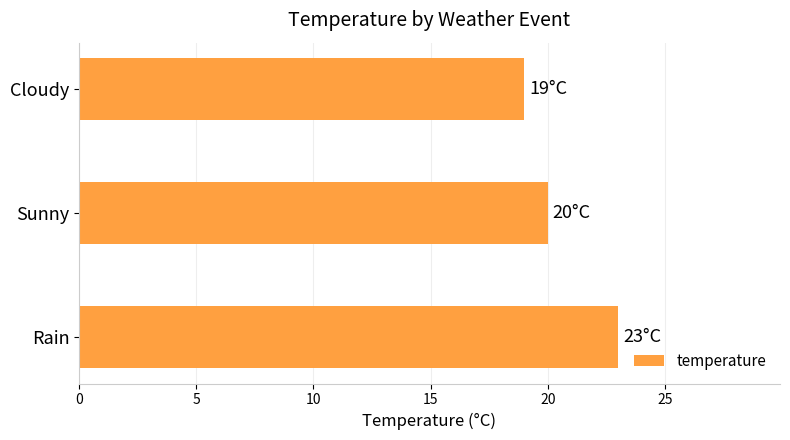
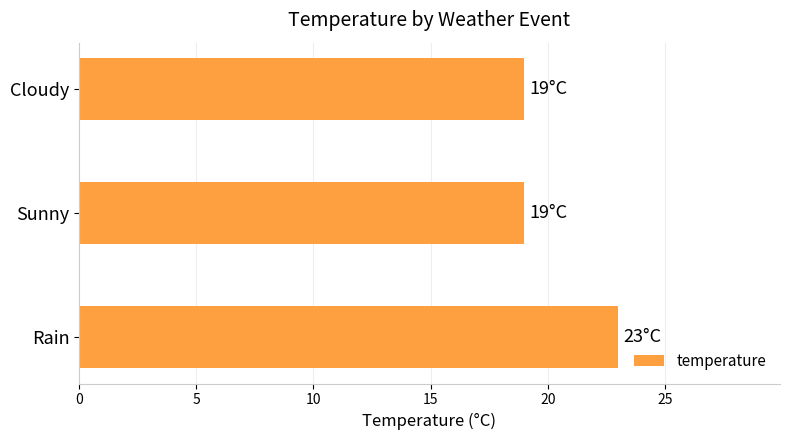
Sunny: 20°C -> 19°C
